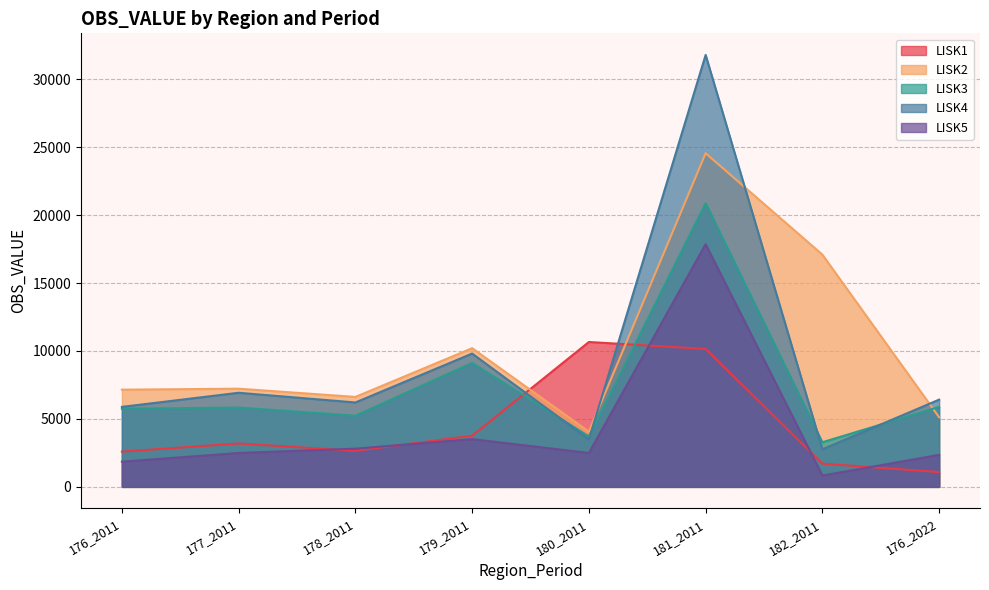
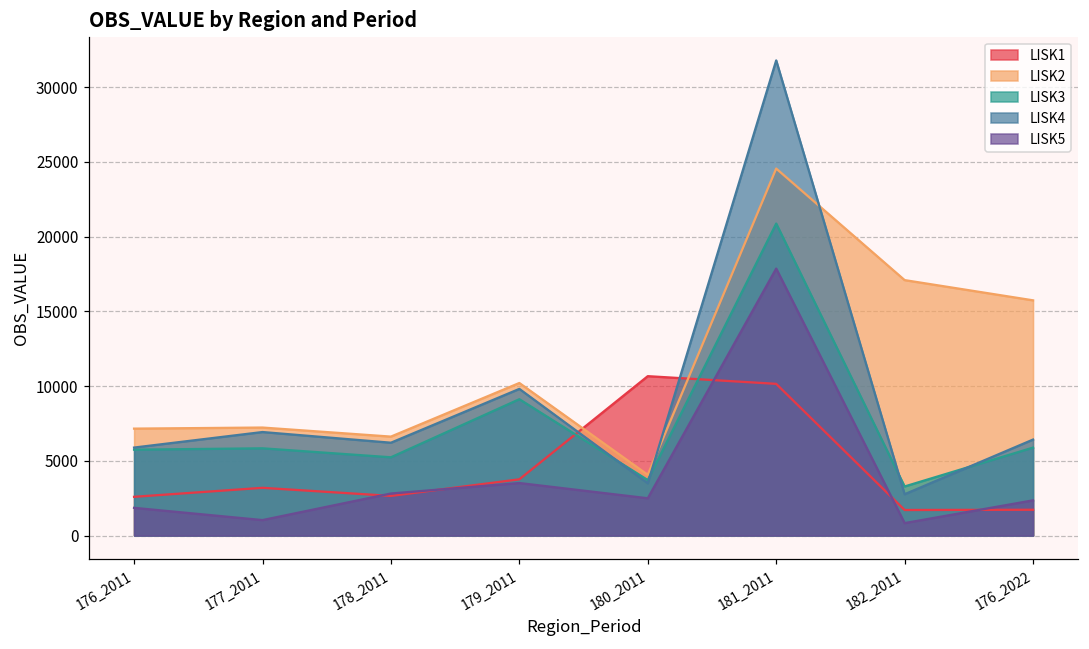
LISK5, 177_2011: 2500 -> 1000
LISK1, 176_2022: 1100 -> 1700
LISK2, 176_2022: 5100 -> 15700
